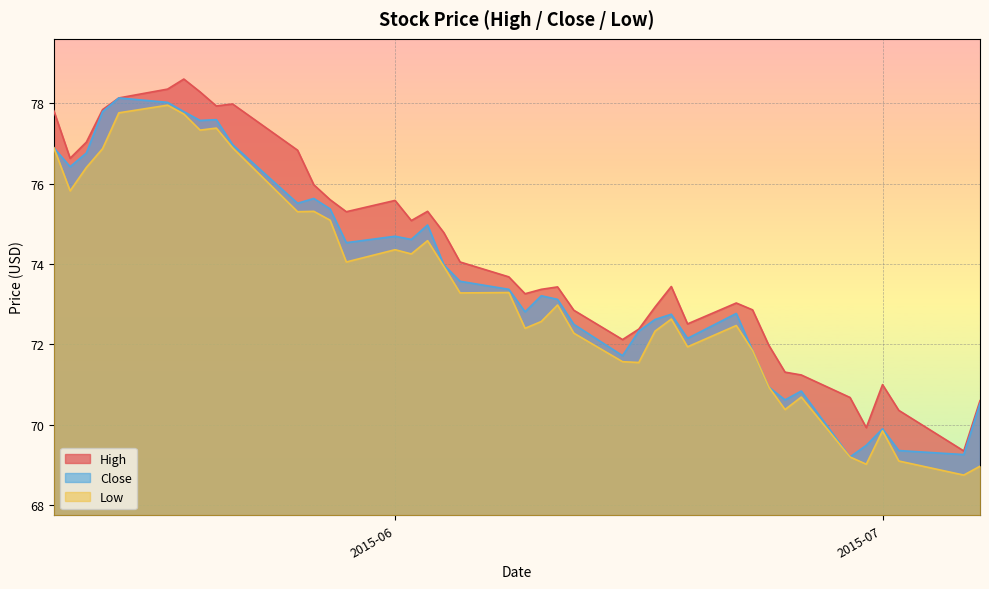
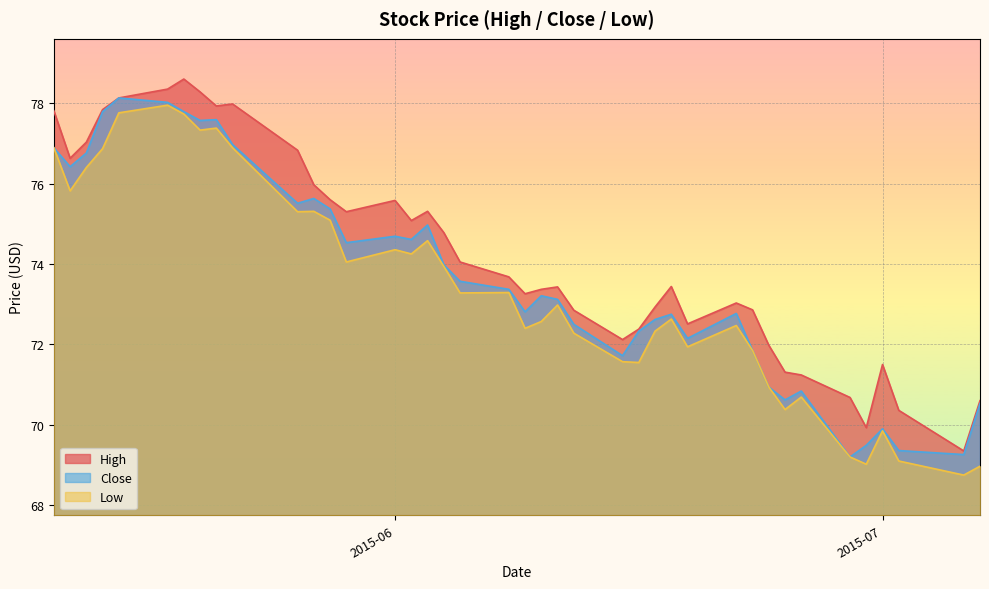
High, 2015-07: 71.0 -> 71.5
